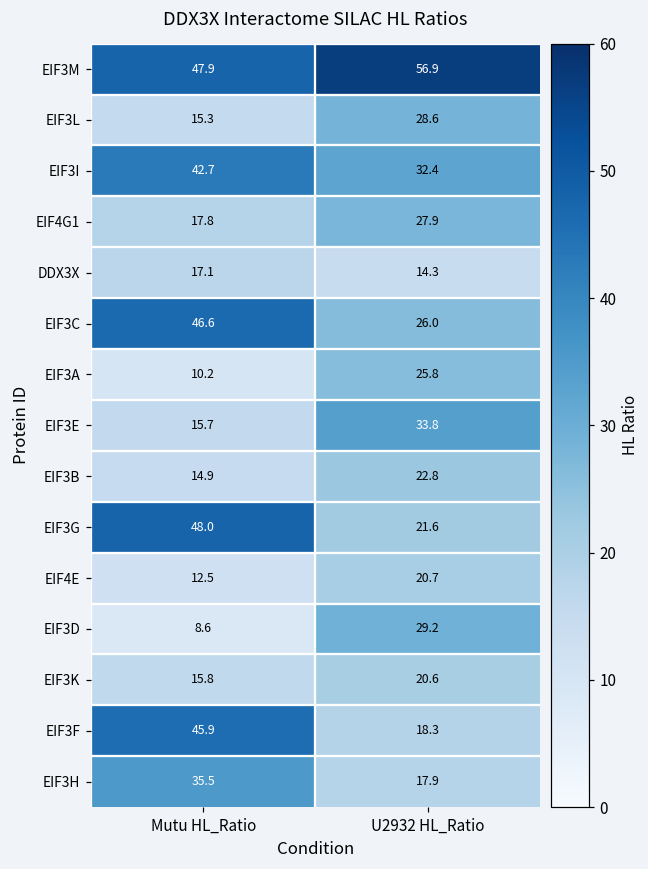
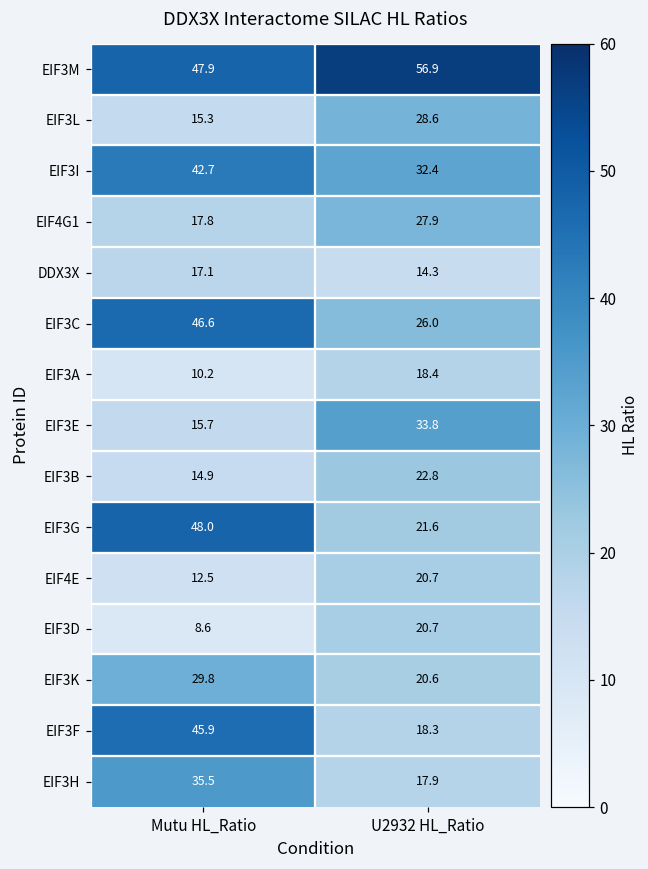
EIF3A, U2932 HL_Ratio: 25.8 -> 18.4
EIF3D, U2932 HL_Ratio: 29.2 -> 20.7
EIF3K, Mutu HL_Ratio: 15.8 -> 29.8
